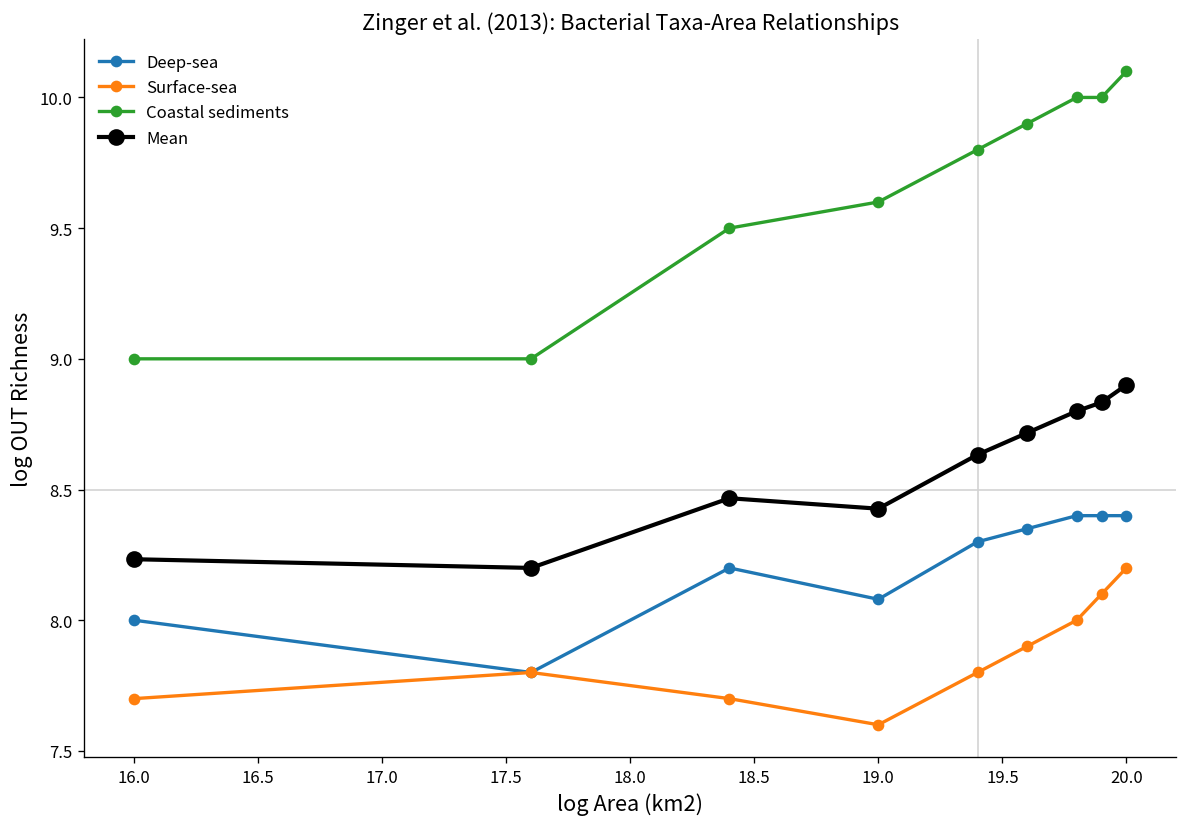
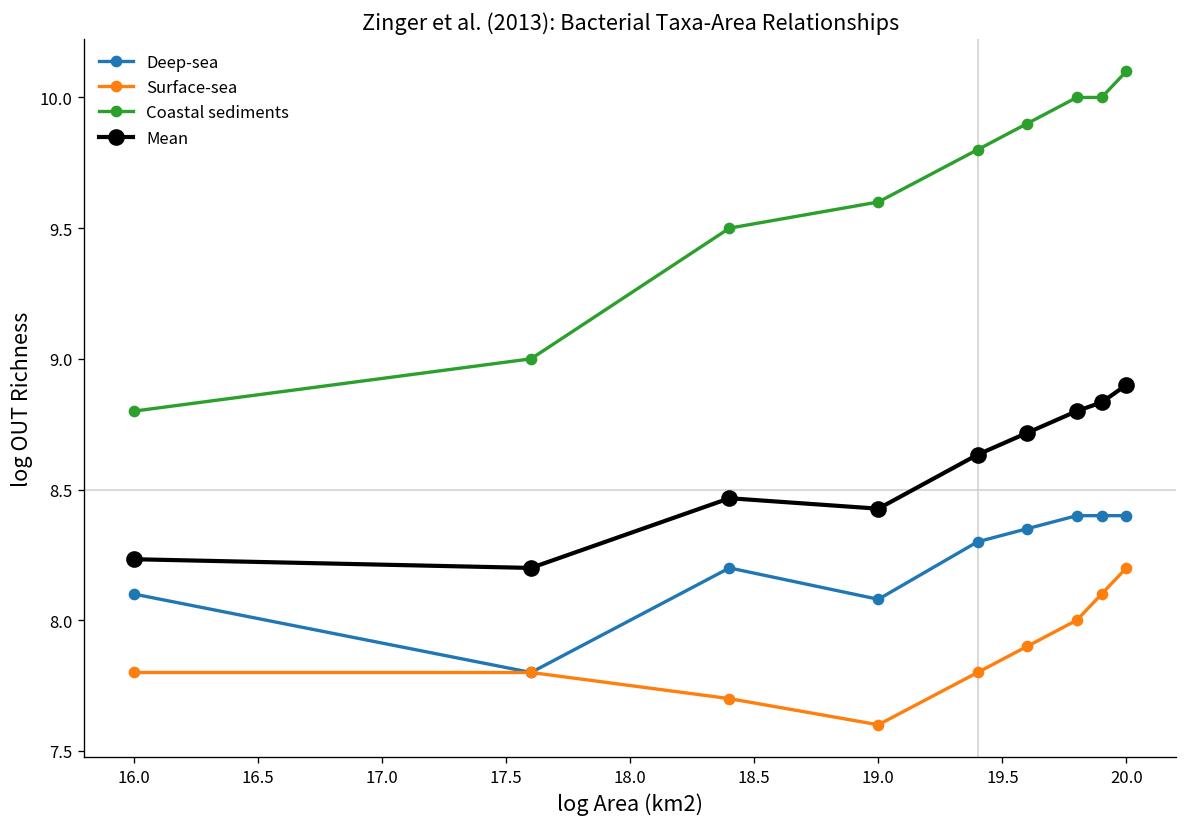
Deep-sea, 16.0: 8.0 -> 8.1
Surface-sea, 16.0: 7.7 -> 7.8
Coastal sediments, 16.0: 9.0 -> 8.8
